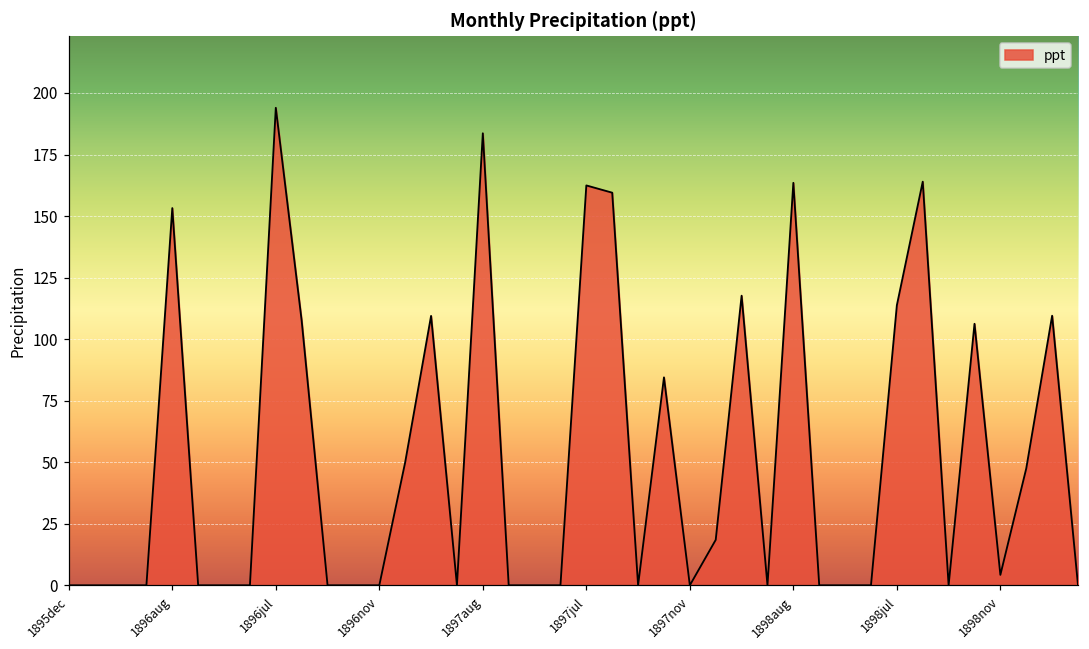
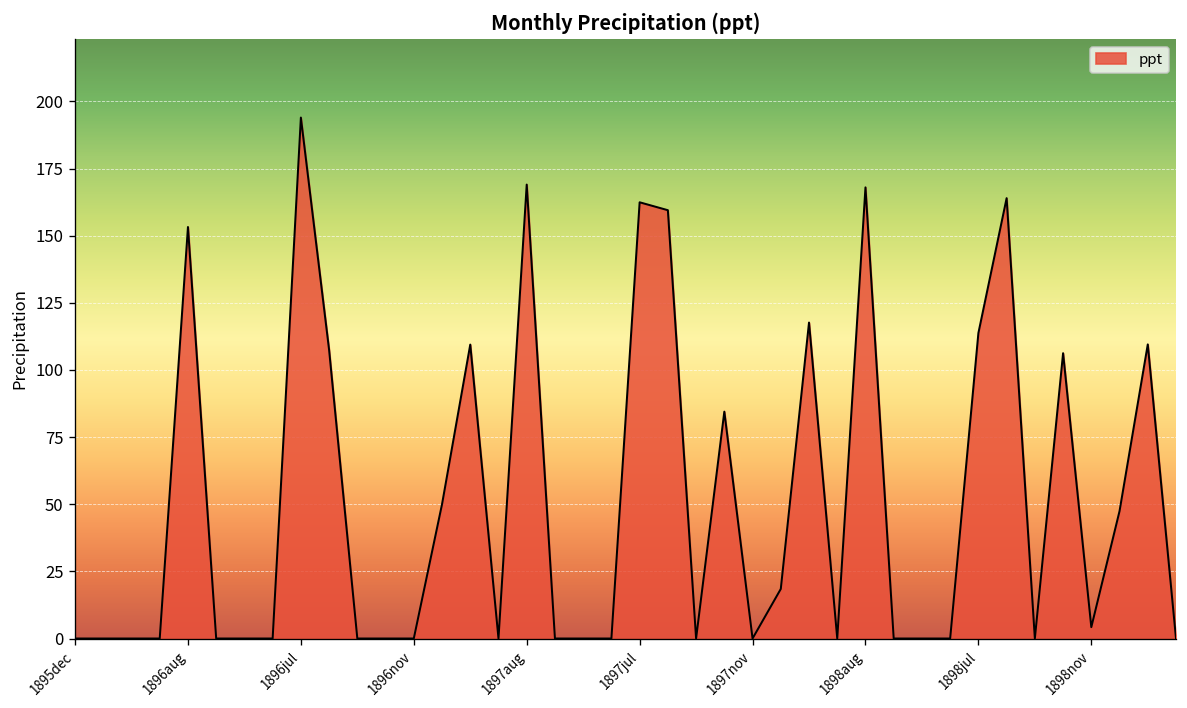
1897aug: 184 -> 169
1898aug: 164 -> 168
